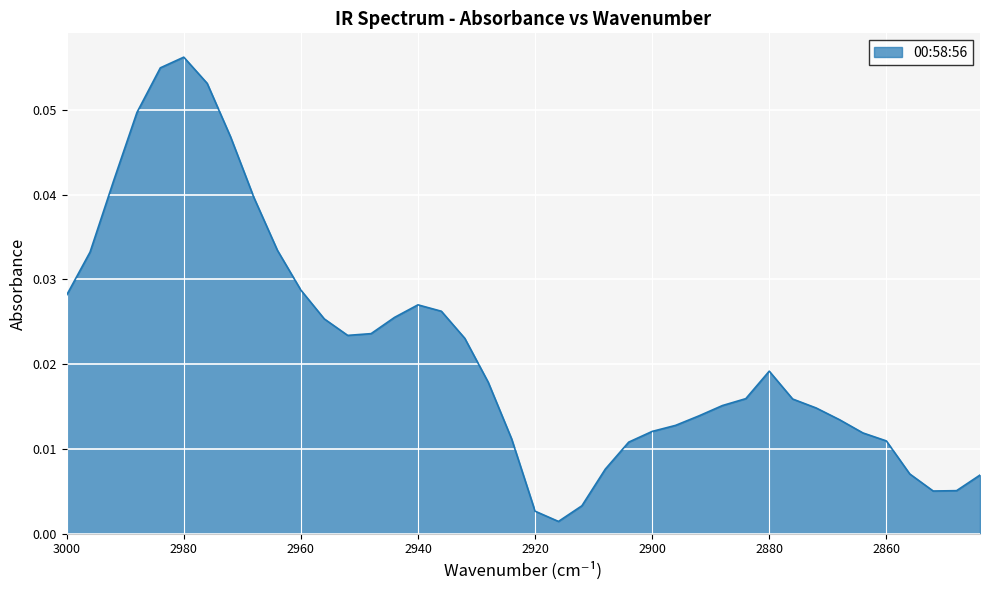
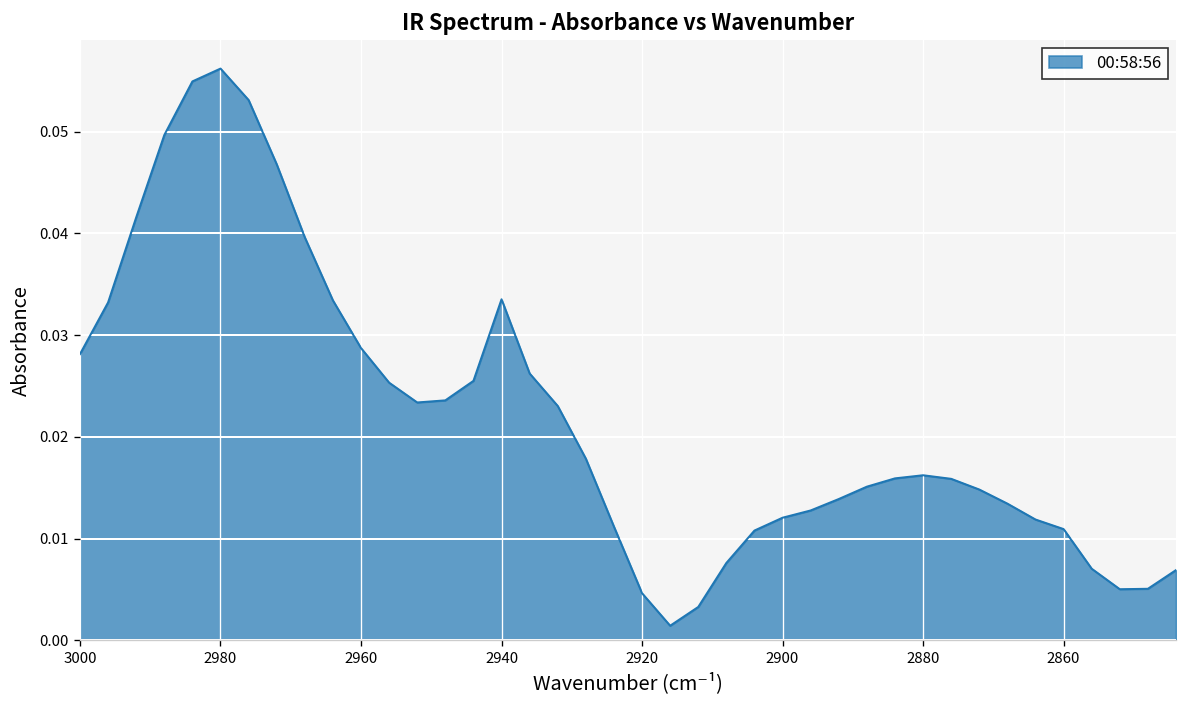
2940: 0.027 -> 0.034
2920: 0.003 -> 0.005
2880: 0.019 -> 0.016
